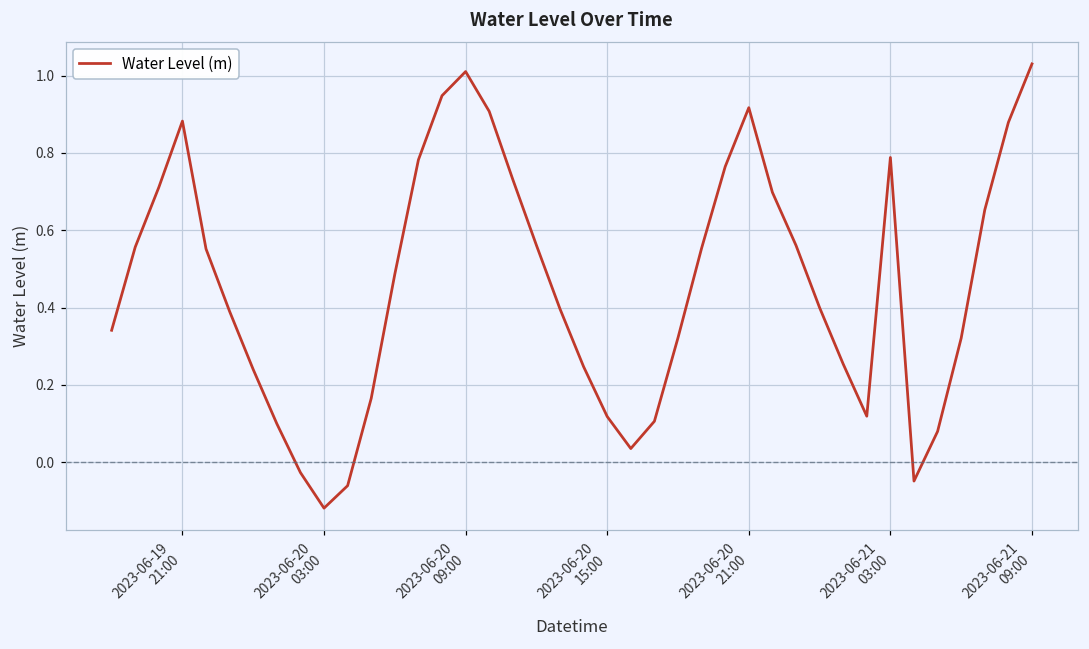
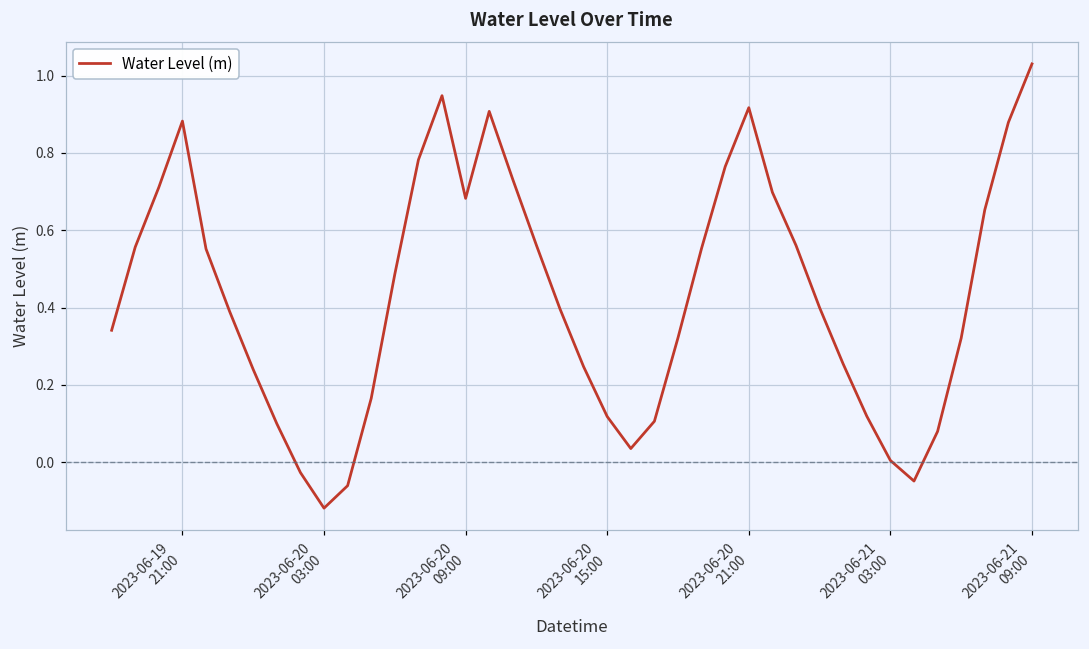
2023-06-20 09:00: 1.01 -> 0.68
2023-06-21 03:00: 0.79 -> 0.00
